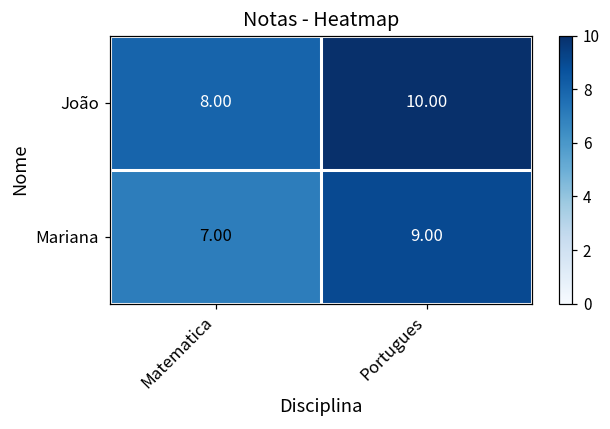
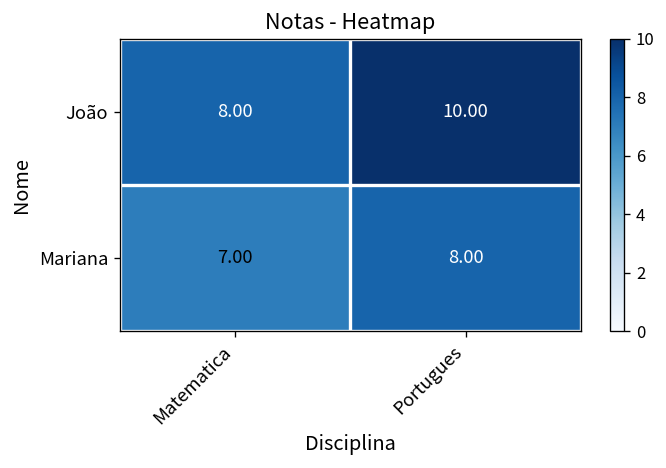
Mariana, Portugues: 9.00 -> 8.00
